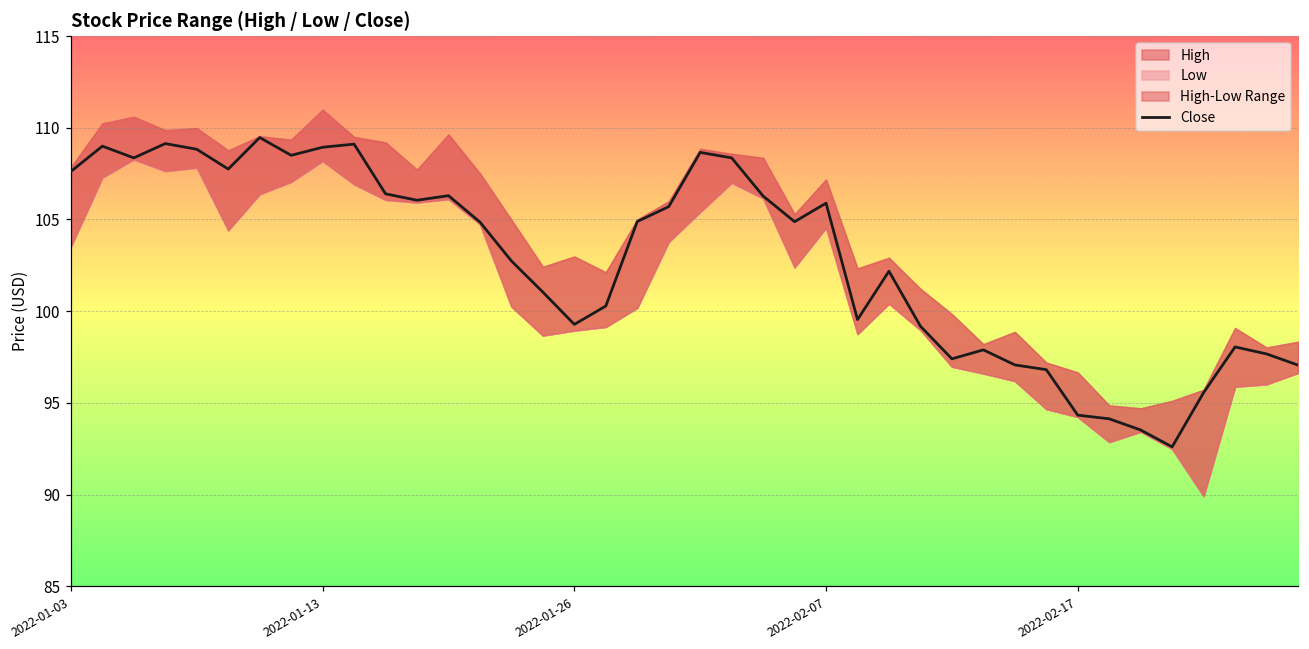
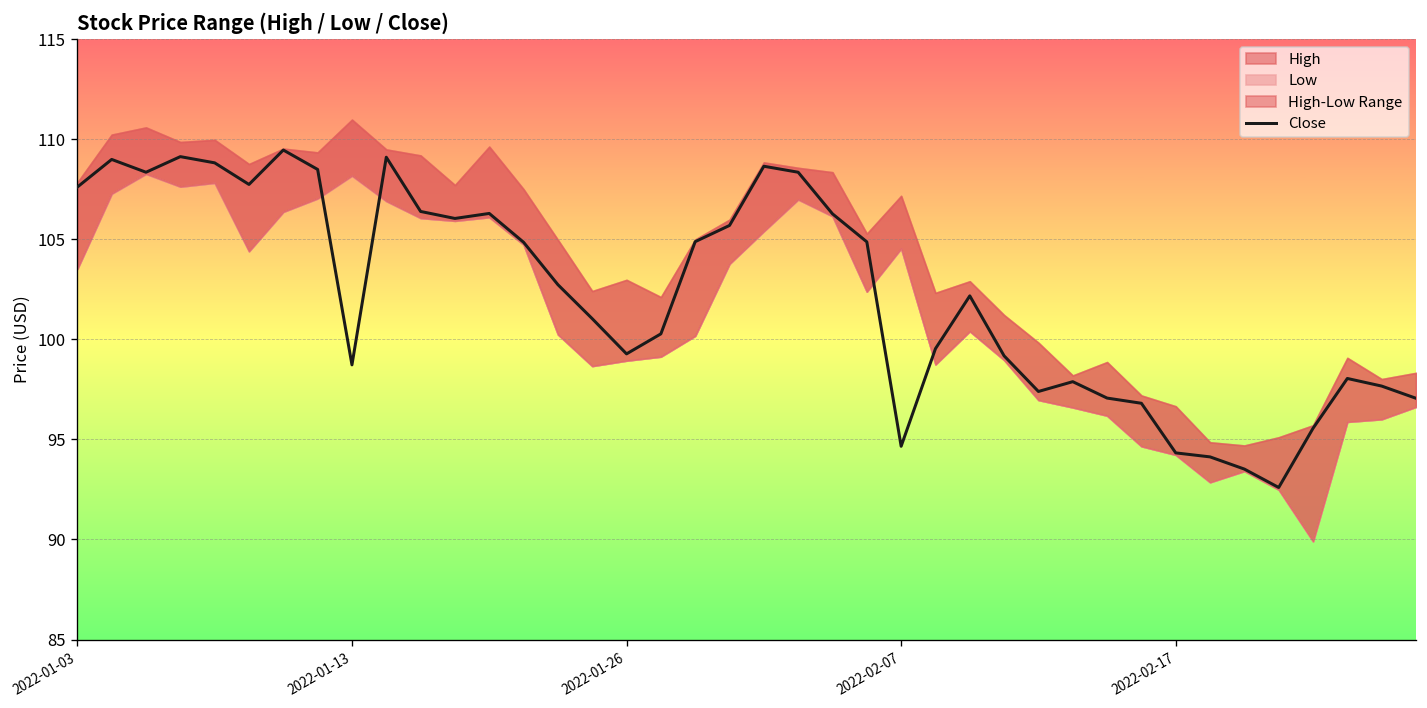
Close, 2022-01-13: 108.9 -> 98.7
Close, 2022-02-07: 105.9 -> 94.7
